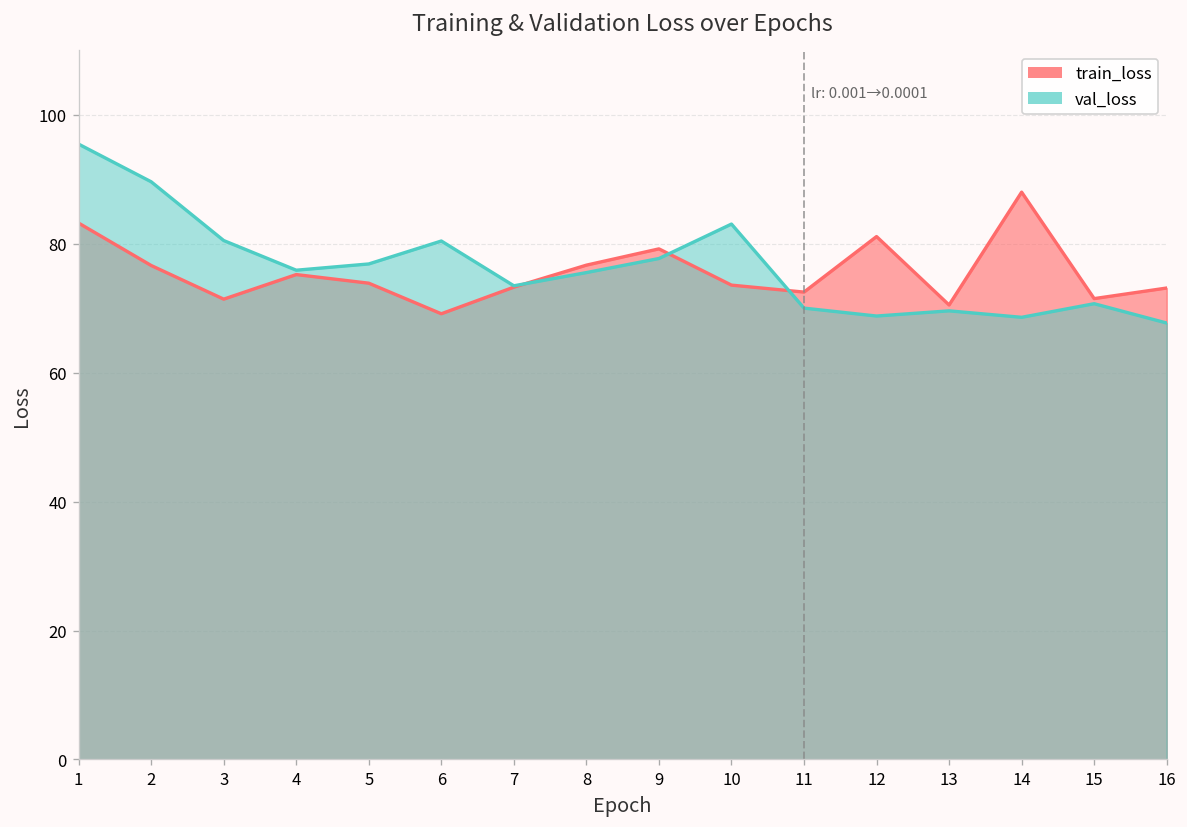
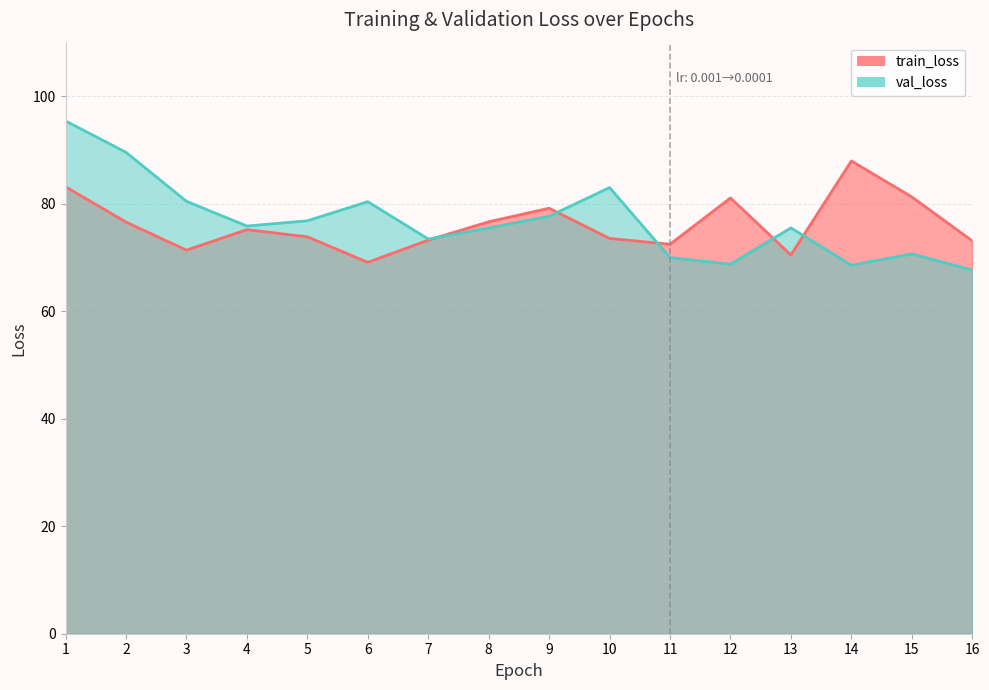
val_loss, 13: 70 -> 76
train_loss, 15: 71 -> 81
